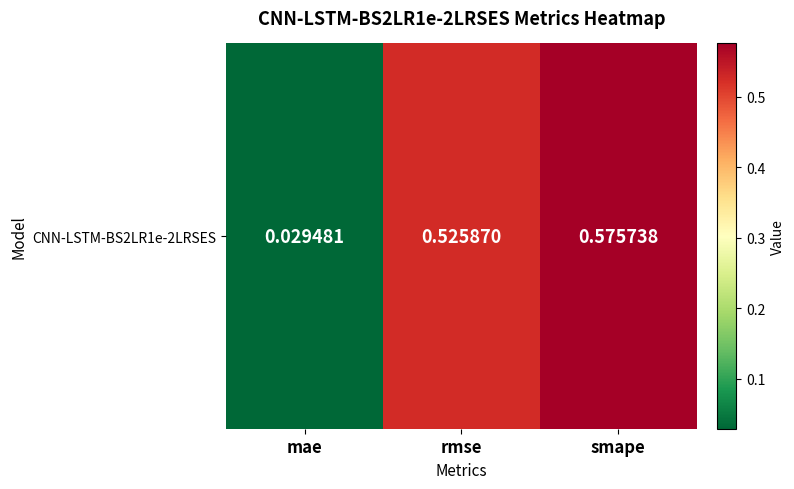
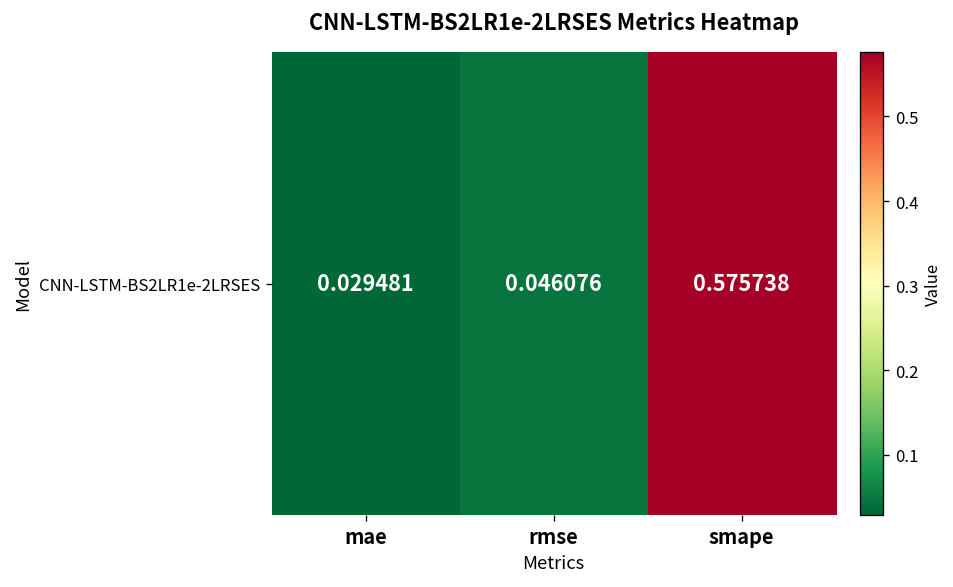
CNN-LSTM-BS2LR1e-2LRSES, rmse: 0.525870 -> 0.046076
